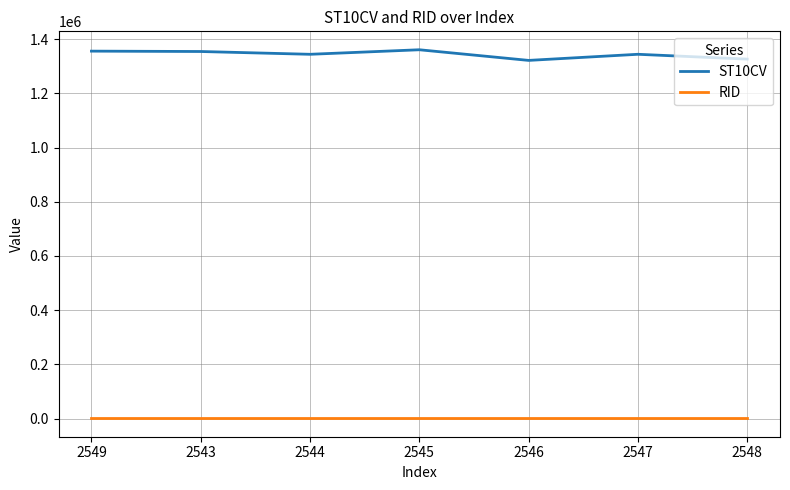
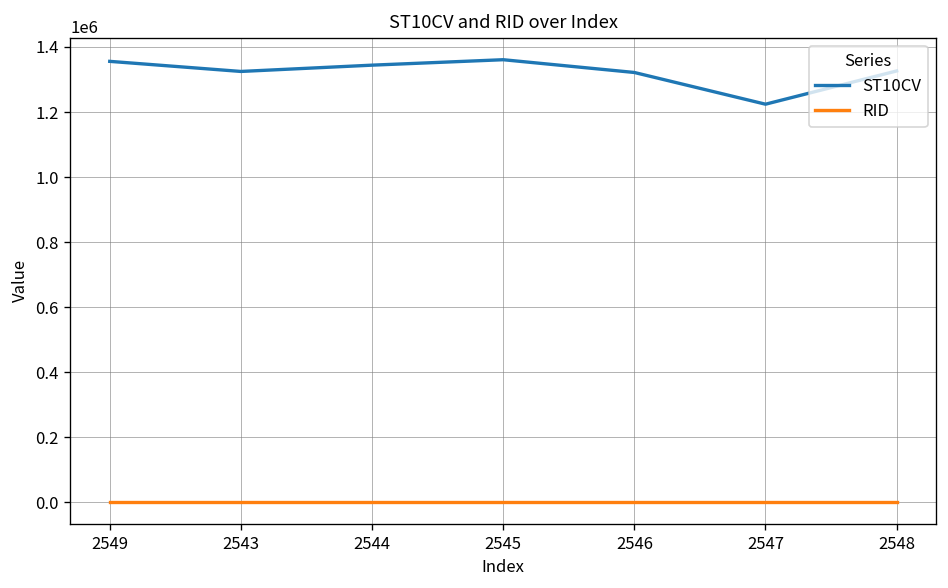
ST10CV, 2543: 1350000 -> 1320000
ST10CV, 2547: 1340000 -> 1220000
